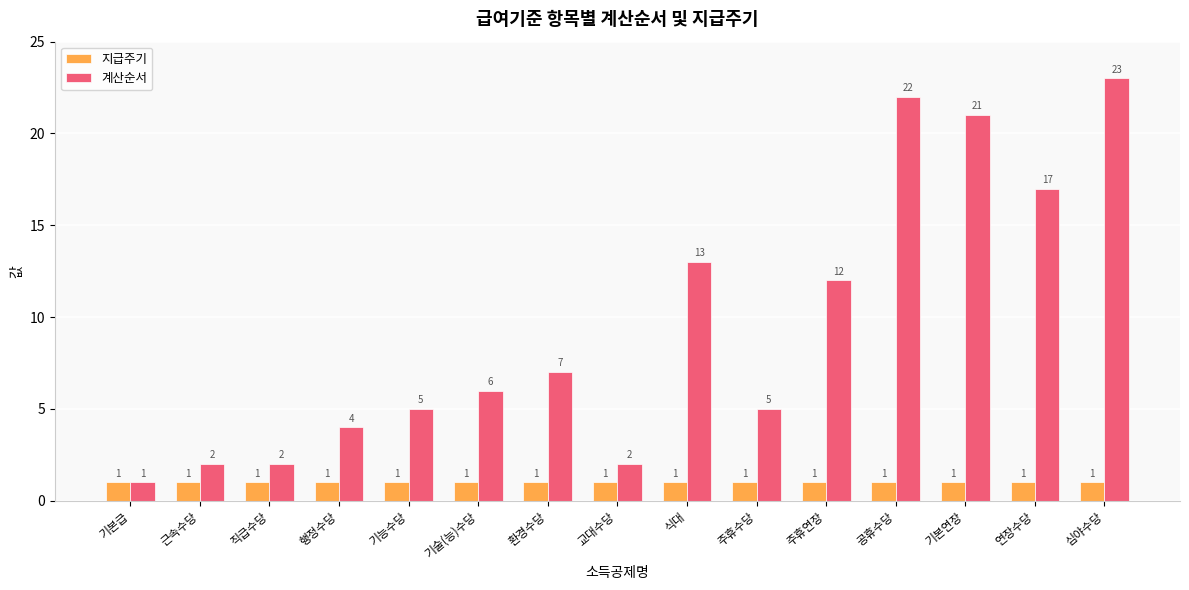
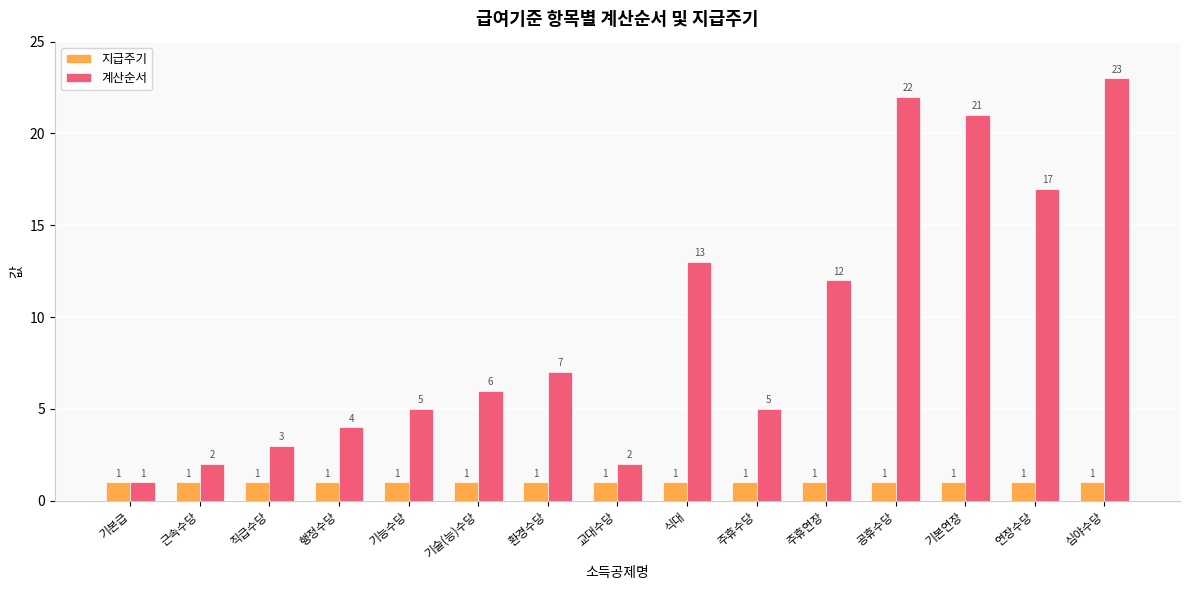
계산순서, 직급수당: 2 -> 3
